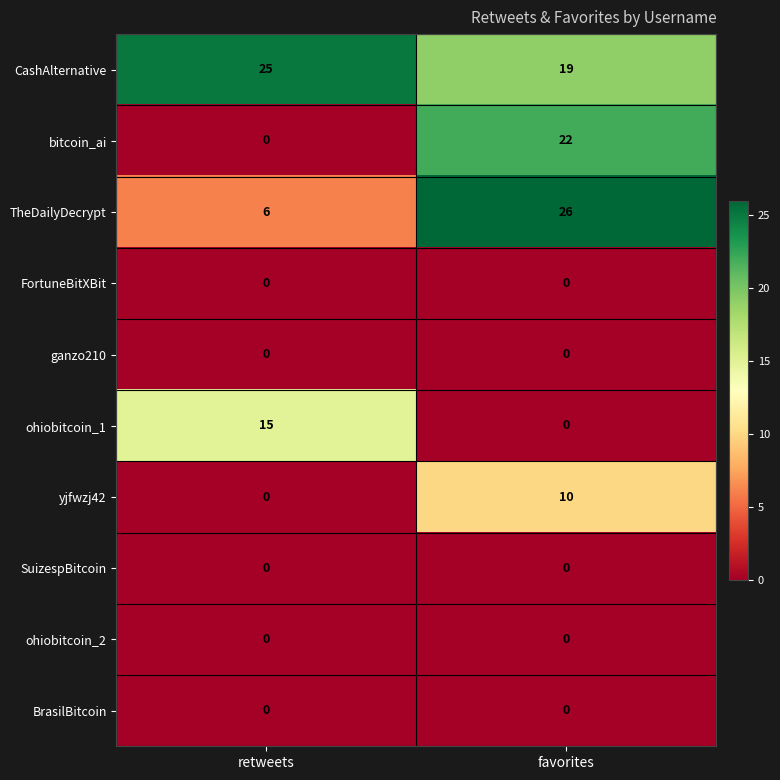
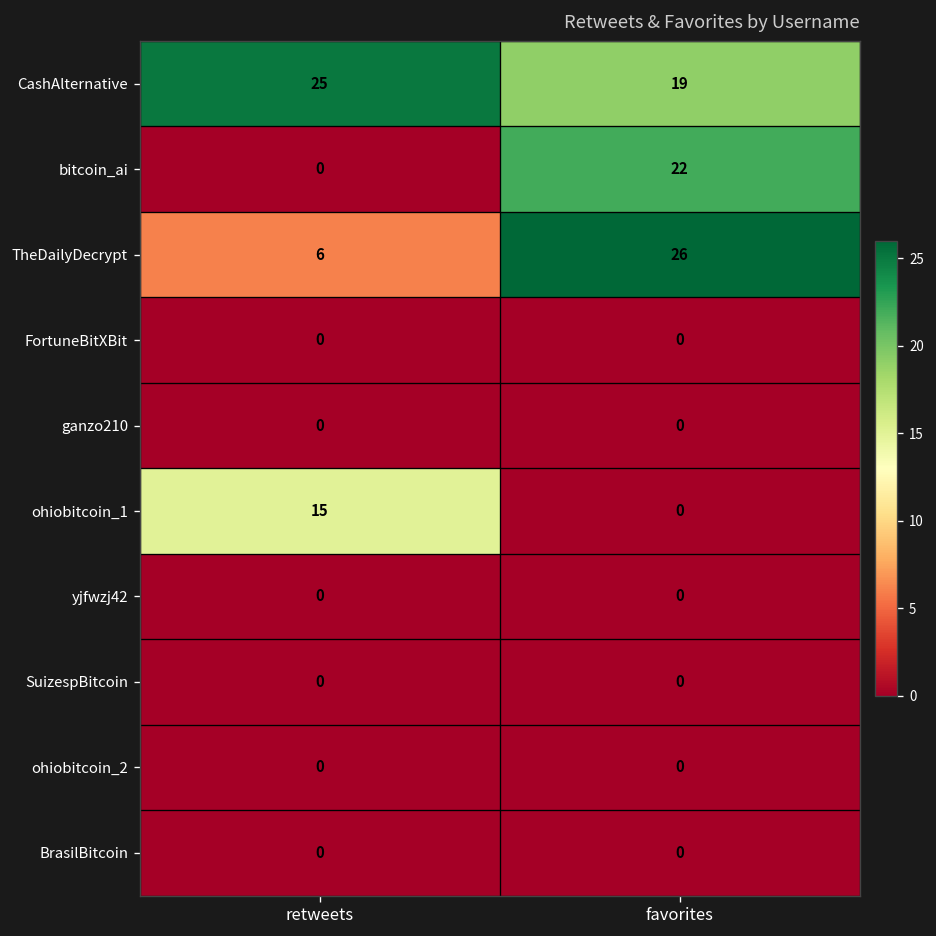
yjfwzj42, favorites: 10 -> 0
